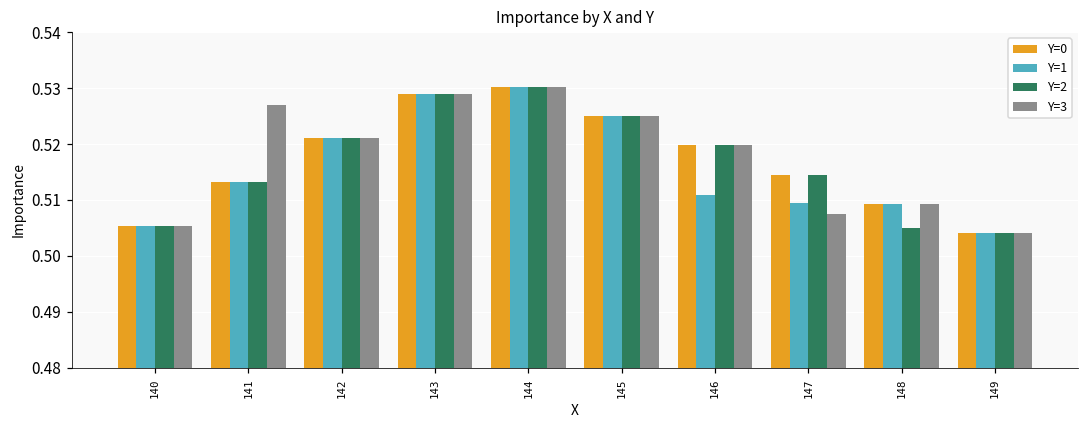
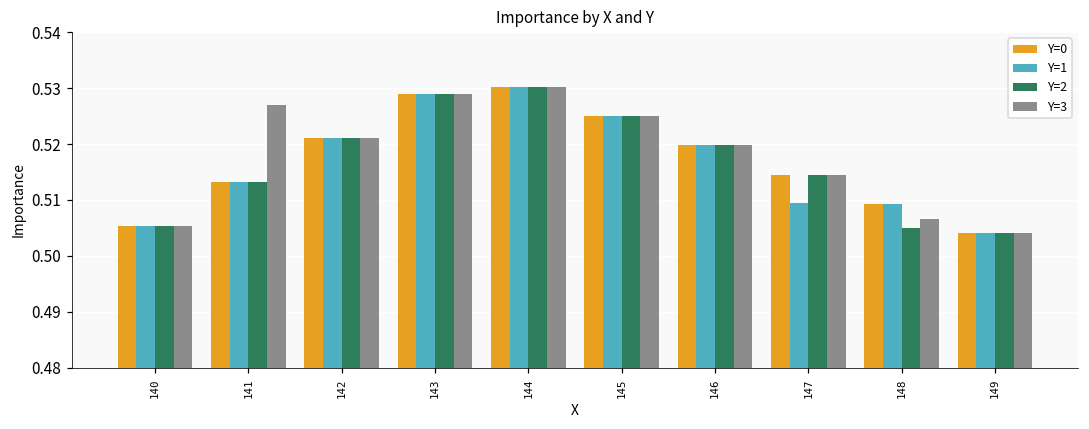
Y=1, 146: 0.511 -> 0.520
Y=3, 147: 0.508 -> 0.515
Y=3, 148: 0.509 -> 0.507
